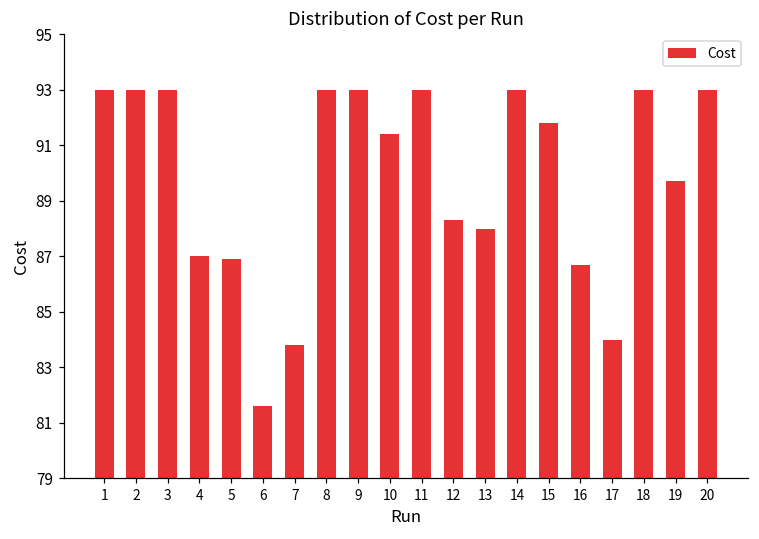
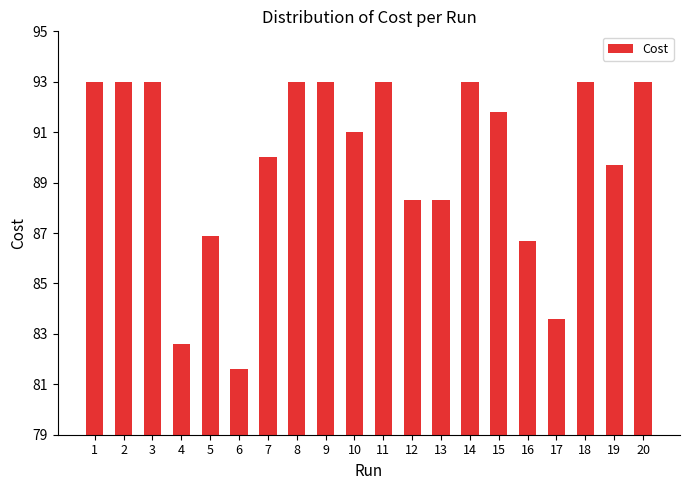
4: 87.0 -> 82.6
7: 83.8 -> 90.0
10: 91.4 -> 91.0
13: 88.0 -> 88.3
17: 84.0 -> 83.6
